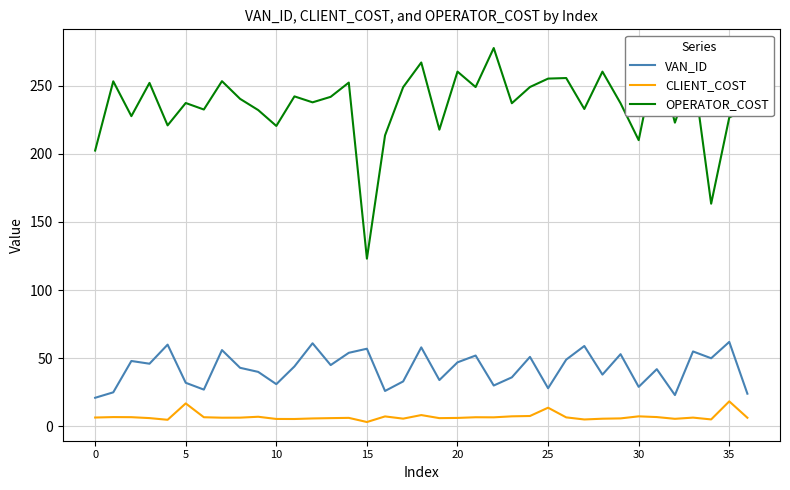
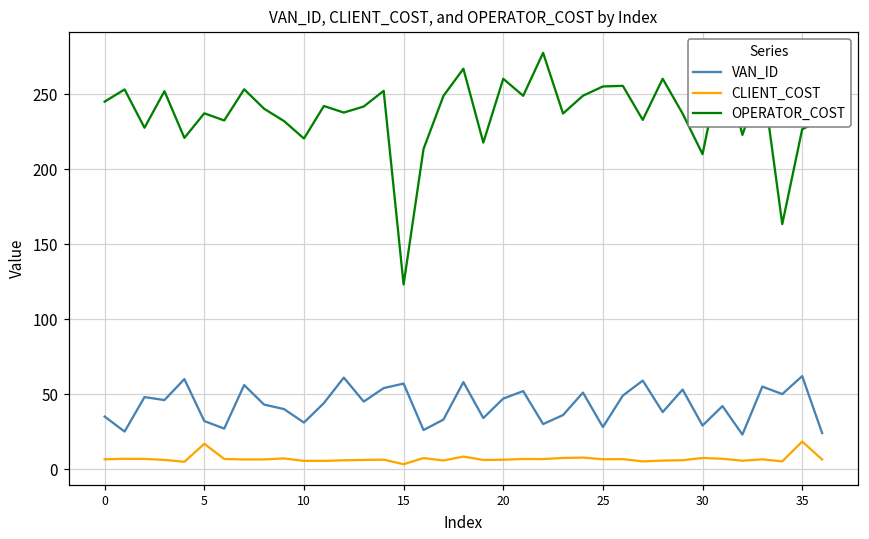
VAN_ID, 0: 21 -> 35
OPERATOR_COST, 0: 202 -> 245
CLIENT_COST, 25: 14 -> 7
